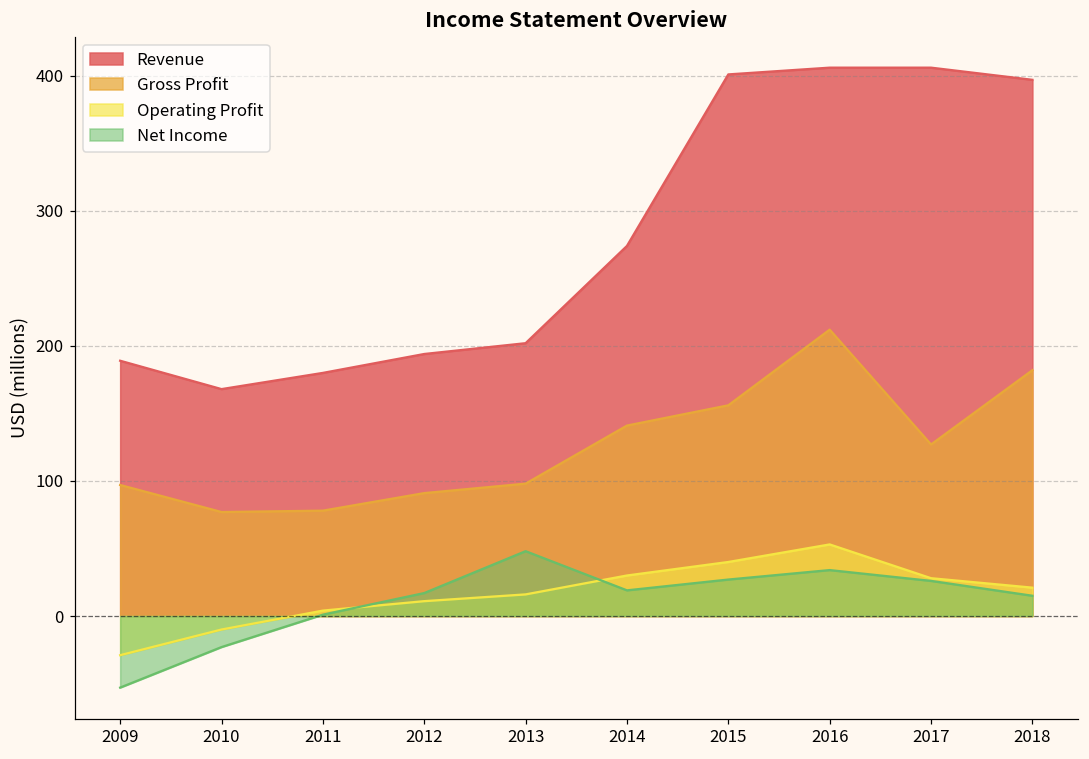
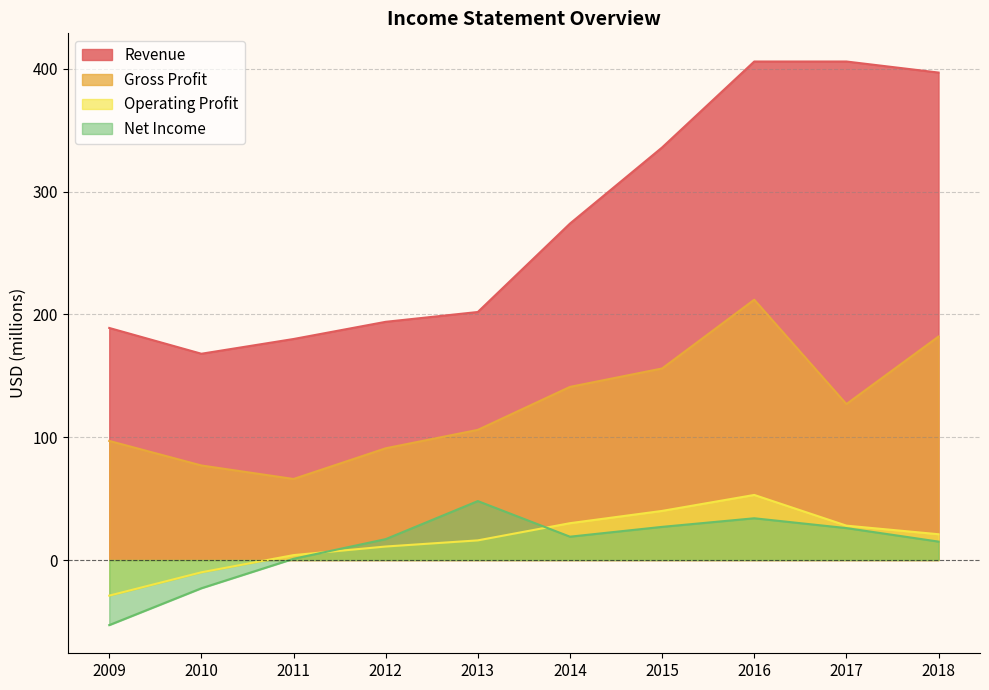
Gross Profit, 2011: 78 -> 66
Gross Profit, 2013: 98 -> 106
Revenue, 2015: 401 -> 336
